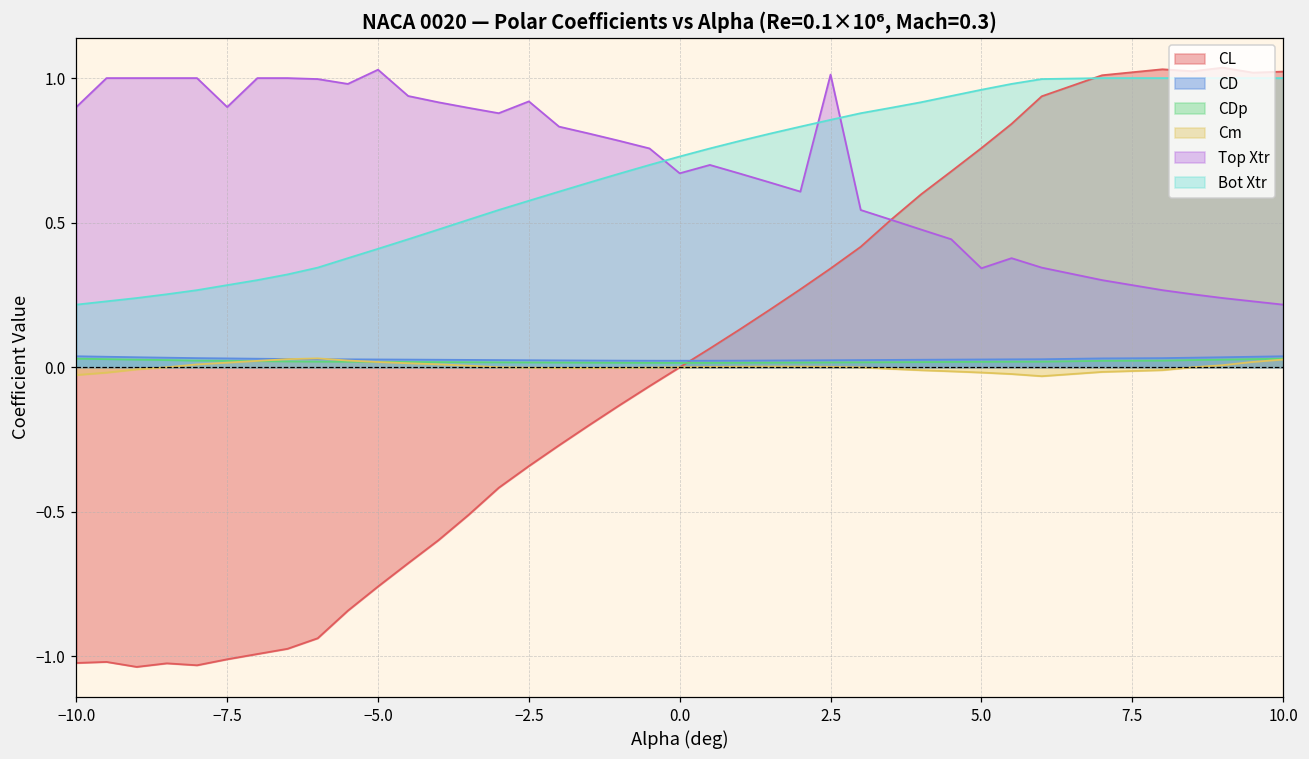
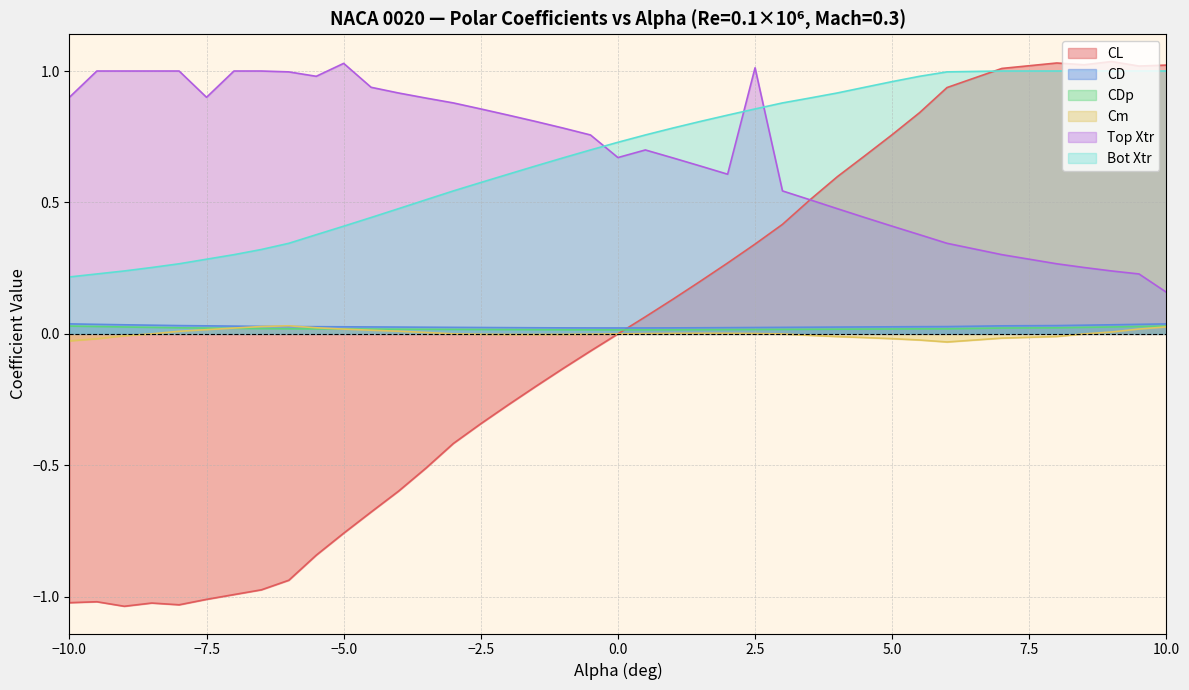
Top Xtr, −2.5: 0.92 -> 0.86
Top Xtr, 5.0: 0.34 -> 0.41
Top Xtr, 10.0: 0.22 -> 0.16
